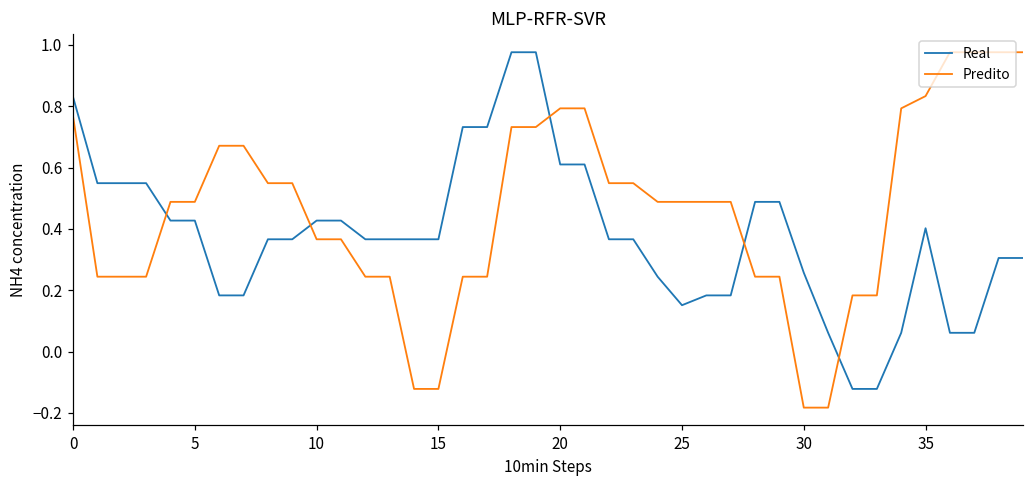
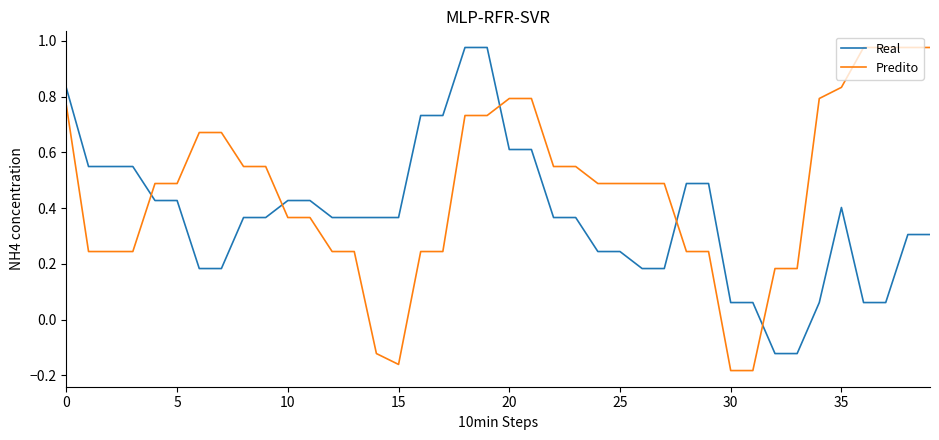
Predito, 15: -0.12 -> -0.16
Real, 25: 0.15 -> 0.24
Real, 30: 0.26 -> 0.06
